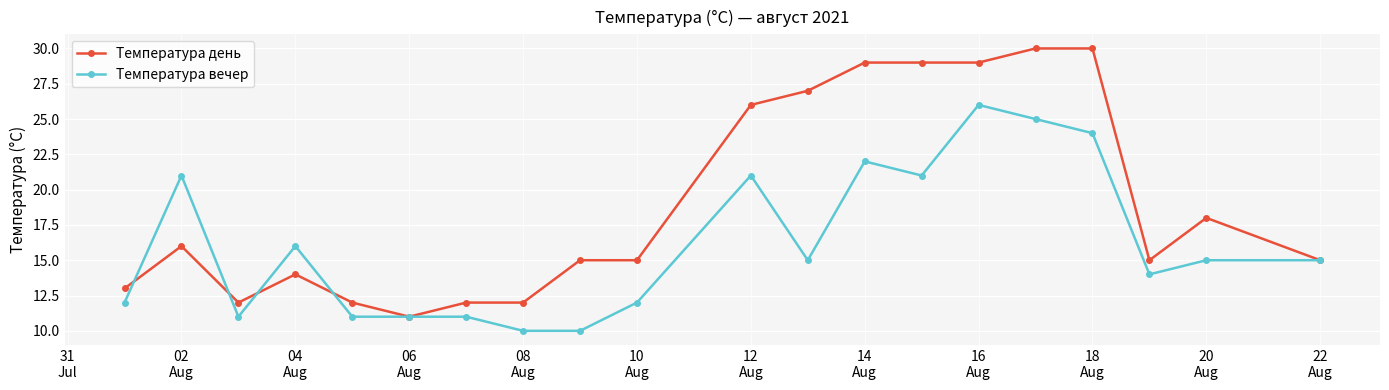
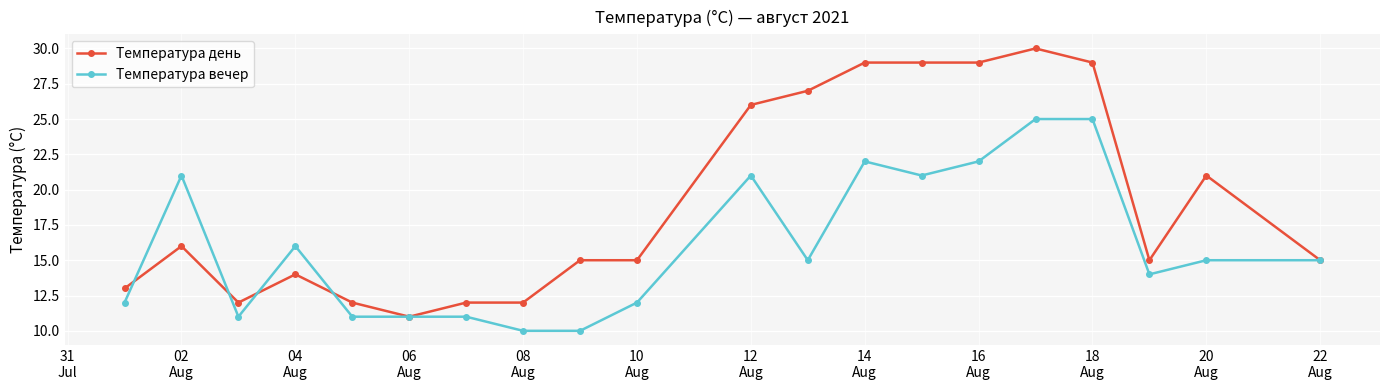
Температура вечер, 16 Aug: 26 -> 22
Температура день, 18 Aug: 30 -> 29
Температура вечер, 18 Aug: 24 -> 25
Температура день, 20 Aug: 18 -> 21
